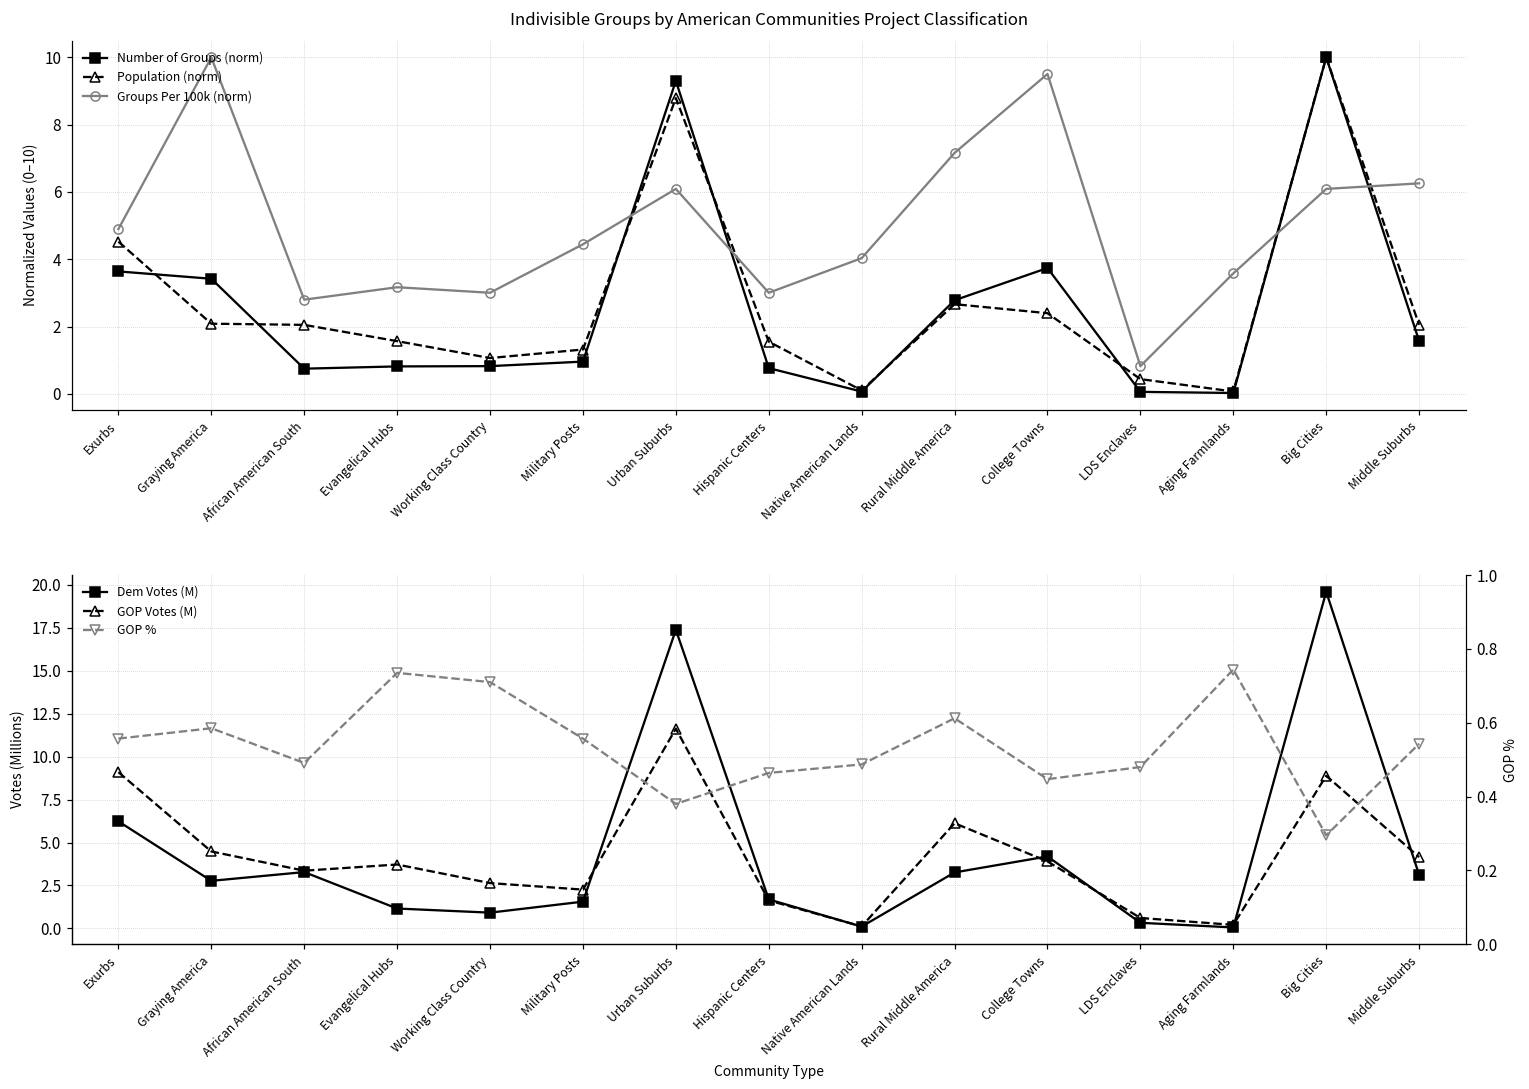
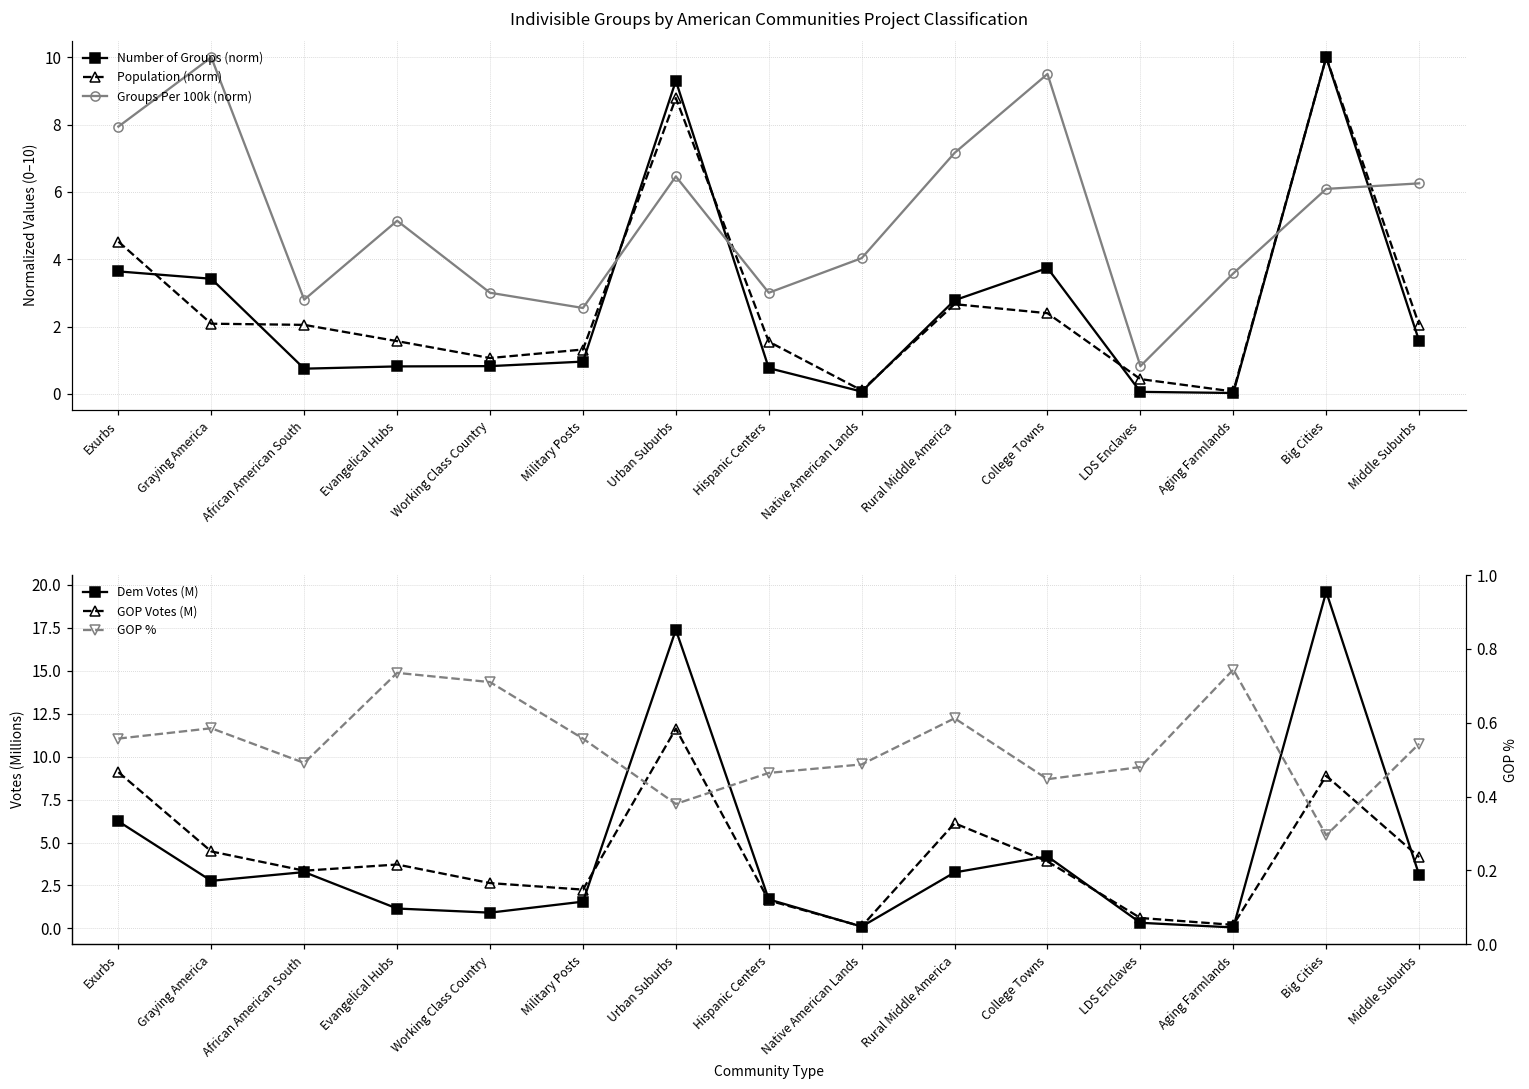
Indivisible Groups by American Communities Project Classification, Groups Per 100k (norm), Exurbs: 4.9 -> 7.9
Indivisible Groups by American Communities Project Classification, Groups Per 100k (norm), Evangelical Hubs: 3.2 -> 5.1
Indivisible Groups by American Communities Project Classification, Groups Per 100k (norm), Military Posts: 4.4 -> 2.6
Indivisible Groups by American Communities Project Classification, Groups Per 100k (norm), Urban Suburbs: 6.1 -> 6.5
